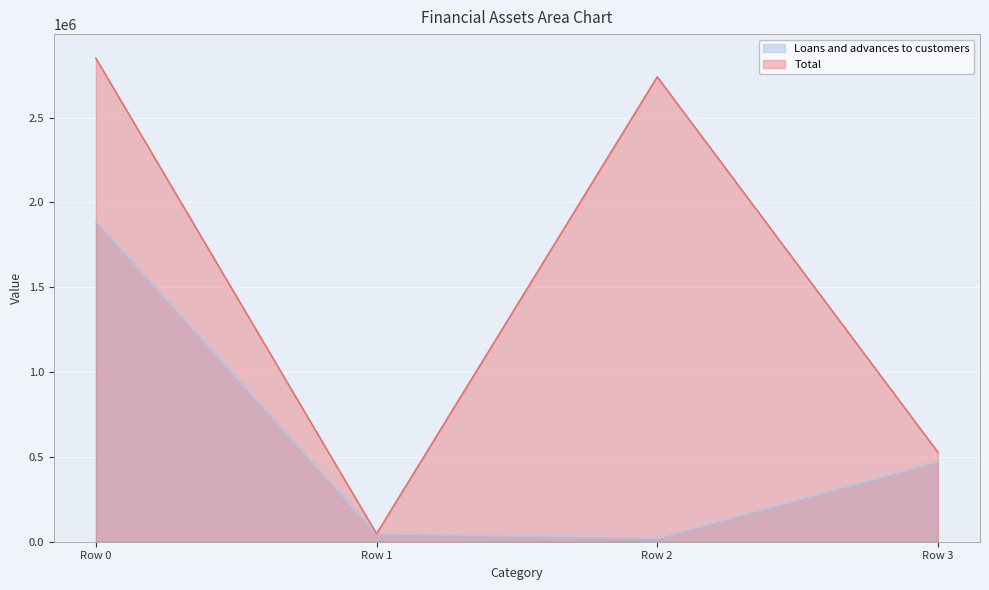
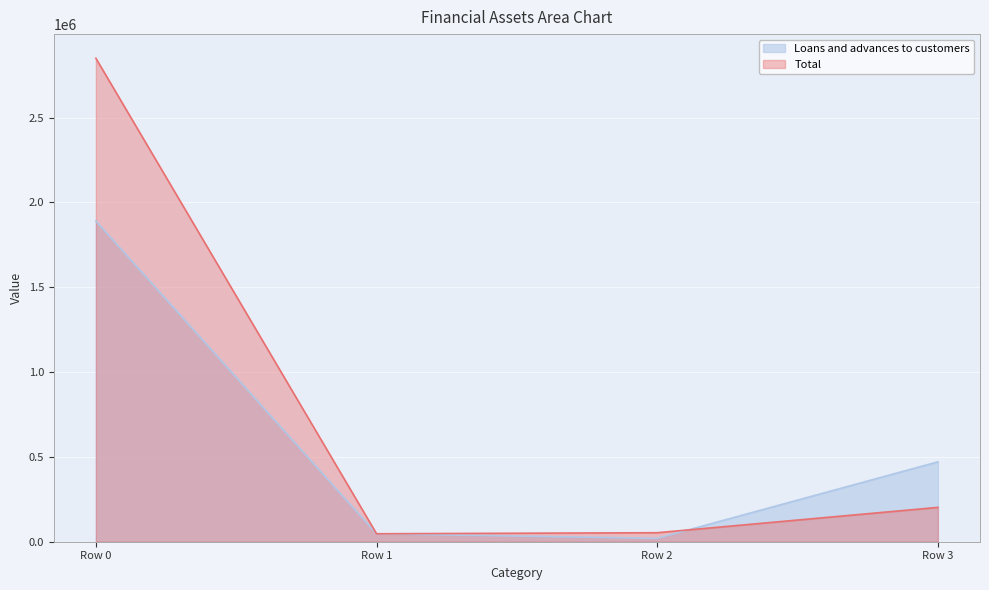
Total, Row 2: 2740000 -> 50000
Total, Row 3: 530000 -> 200000
